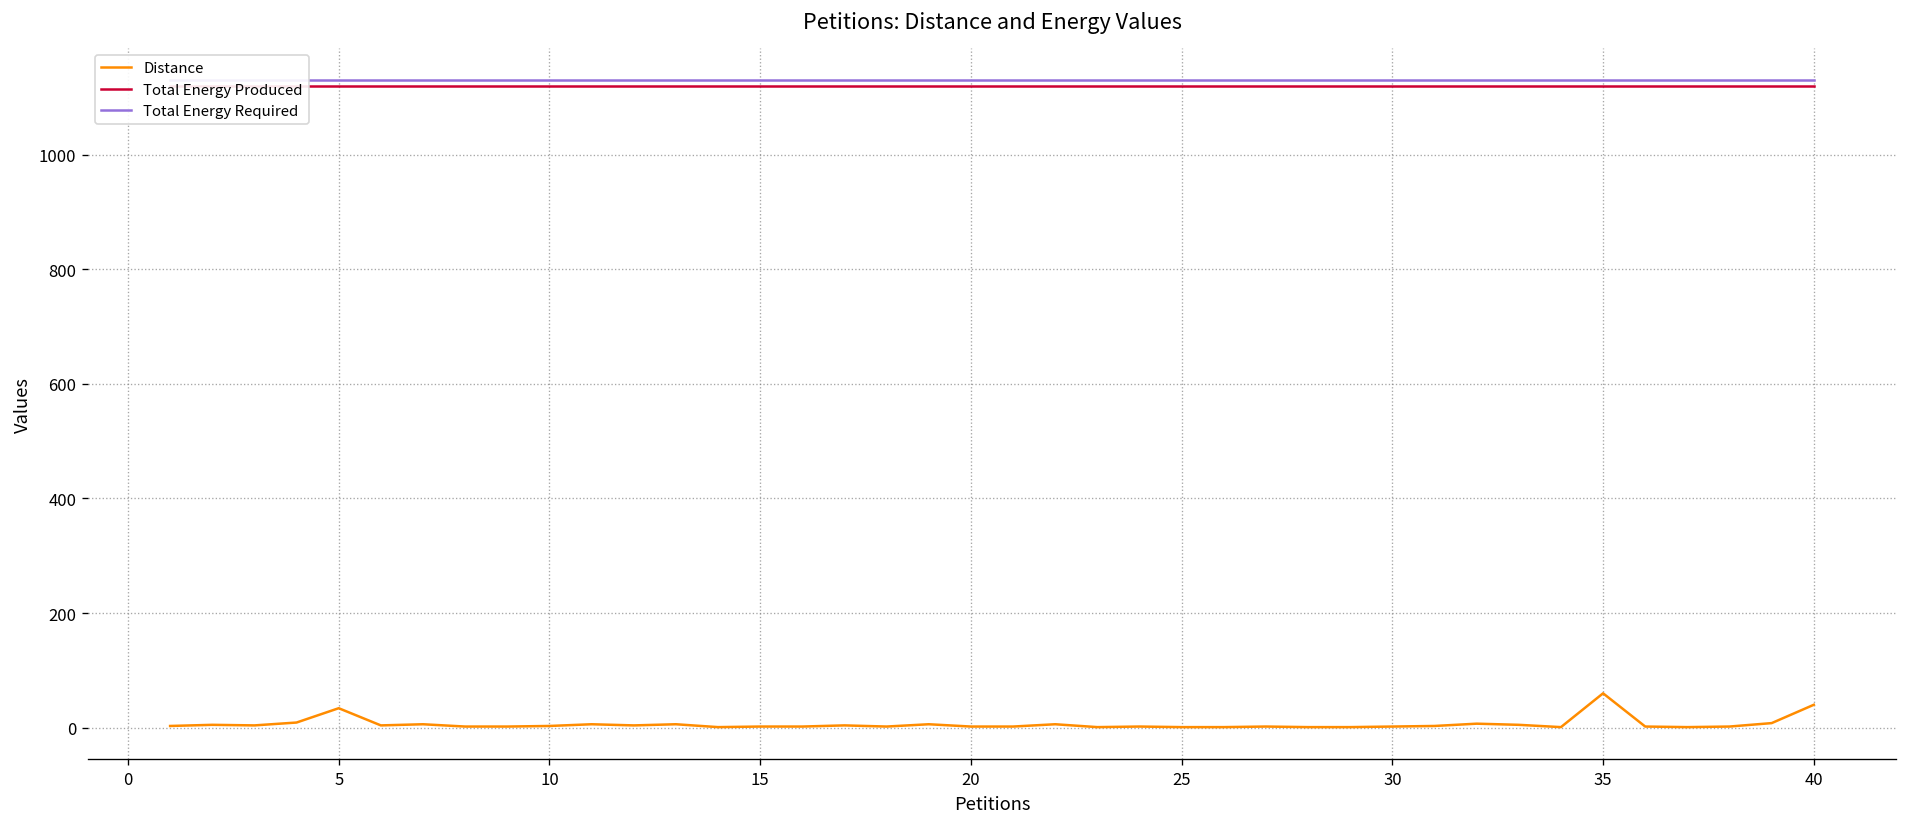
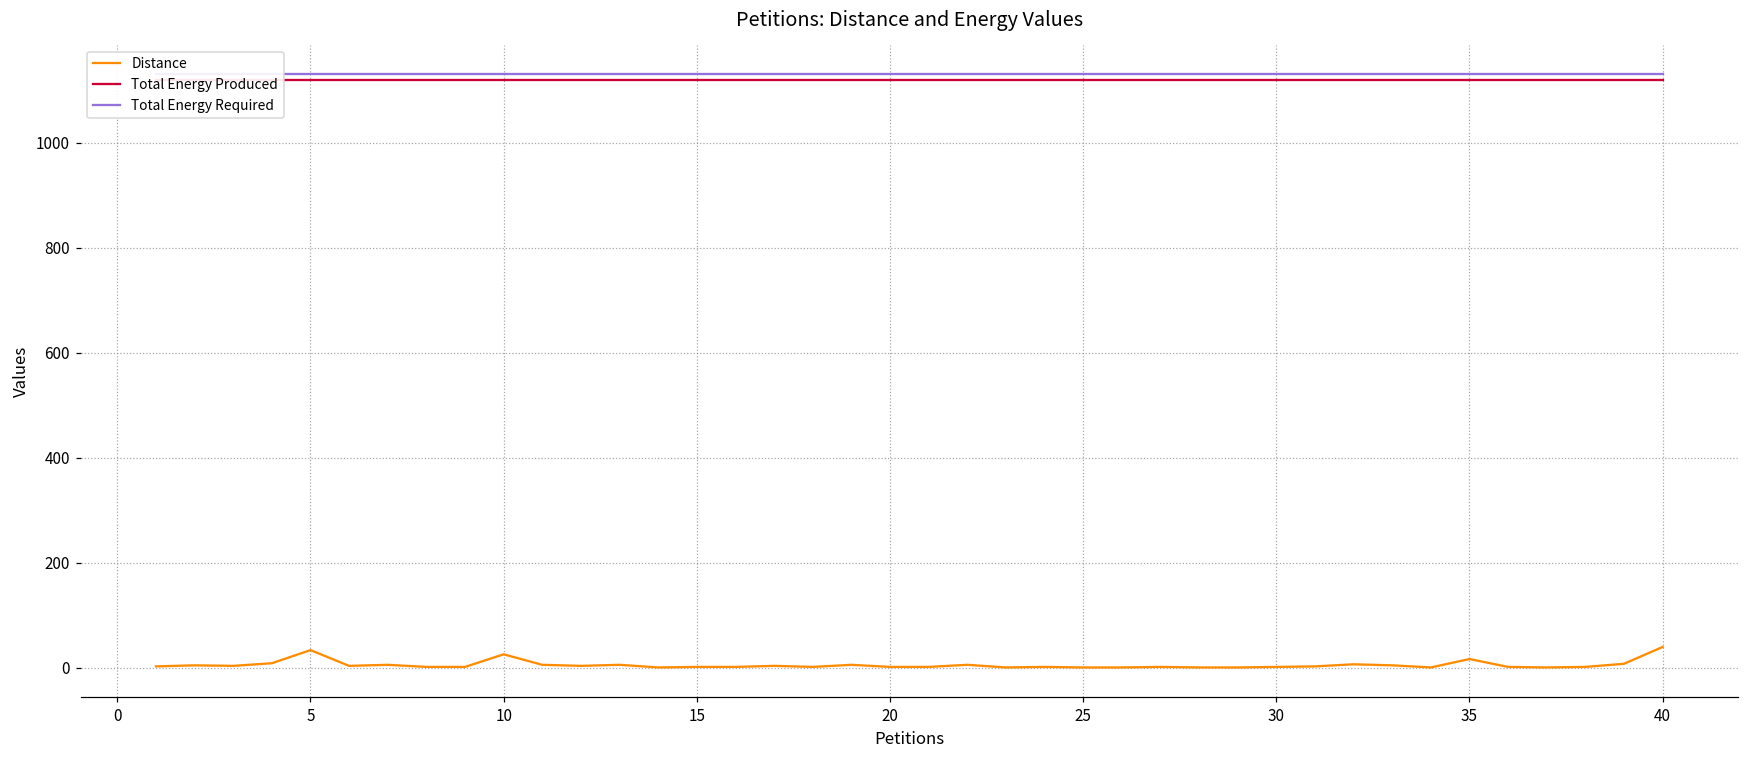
Distance, 10: 0 -> 30
Distance, 35: 60 -> 20
